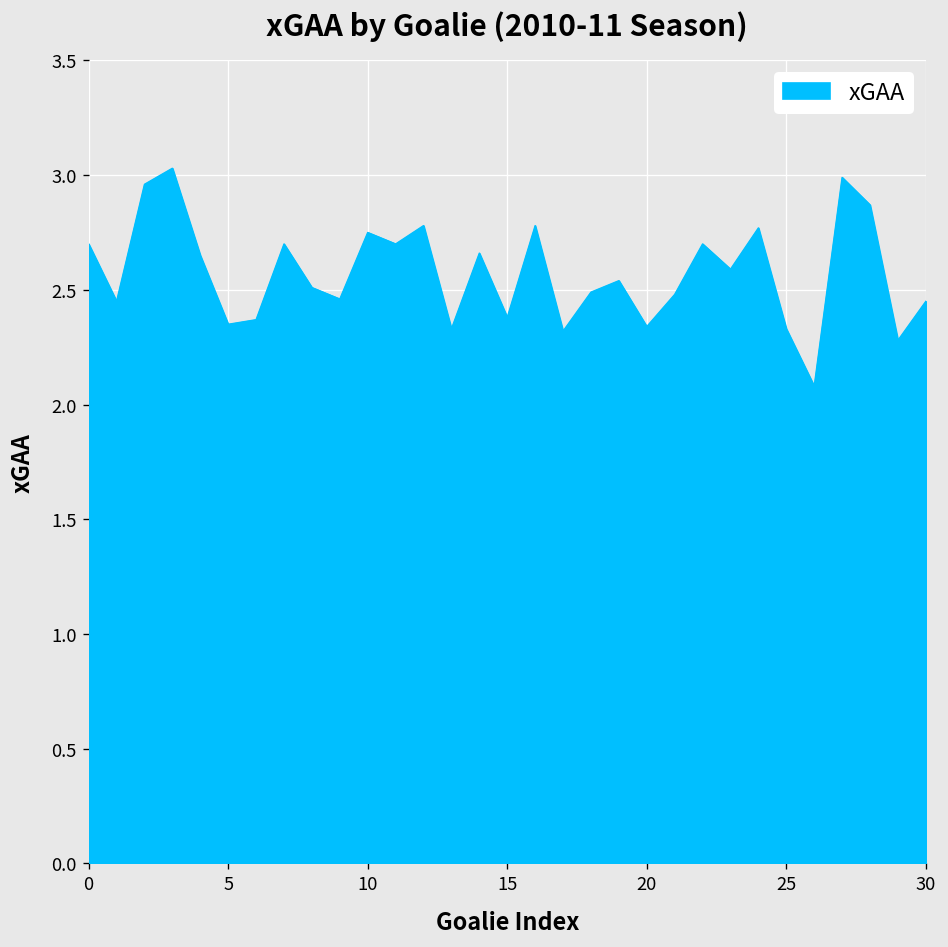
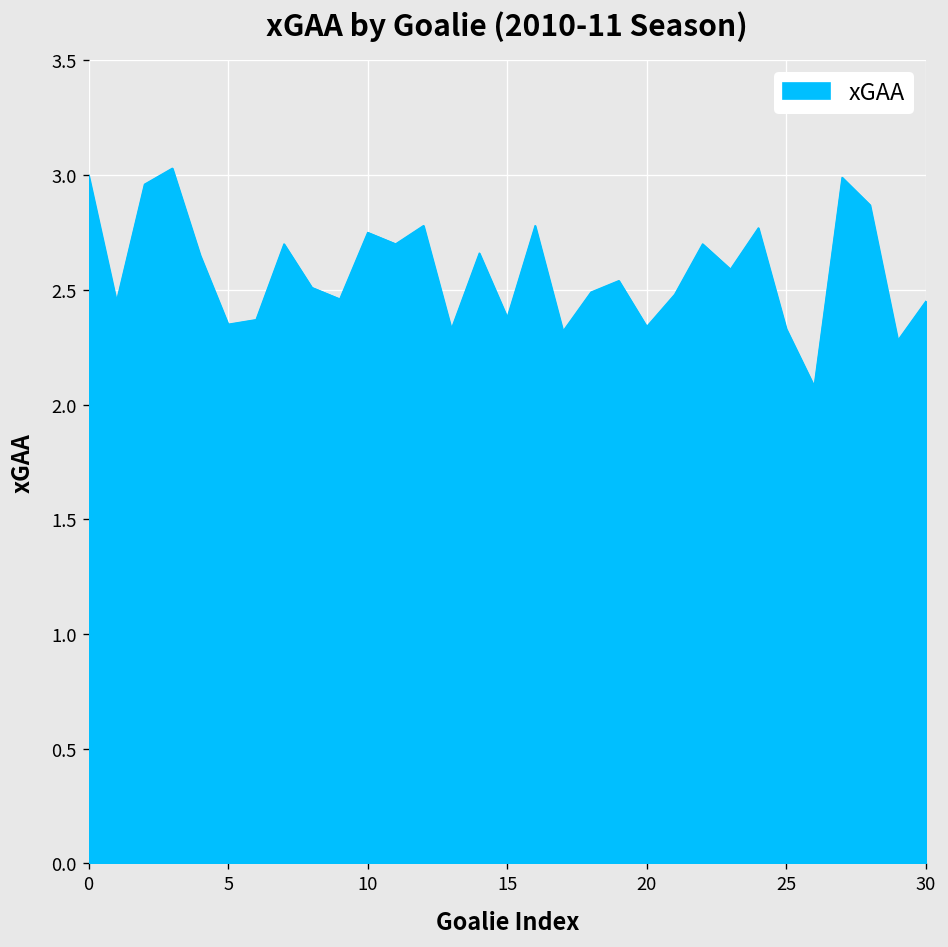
0: 2.7 -> 3.0
